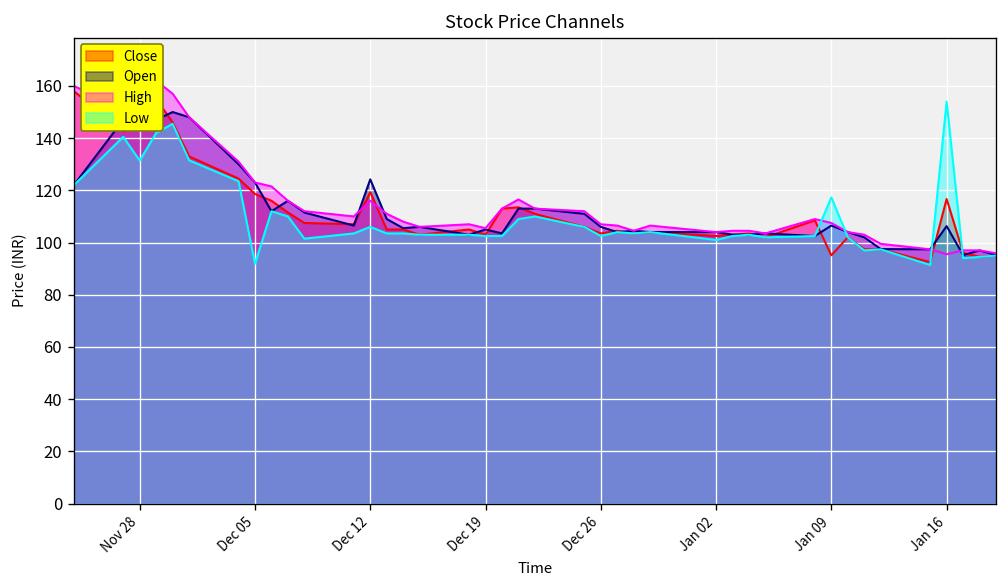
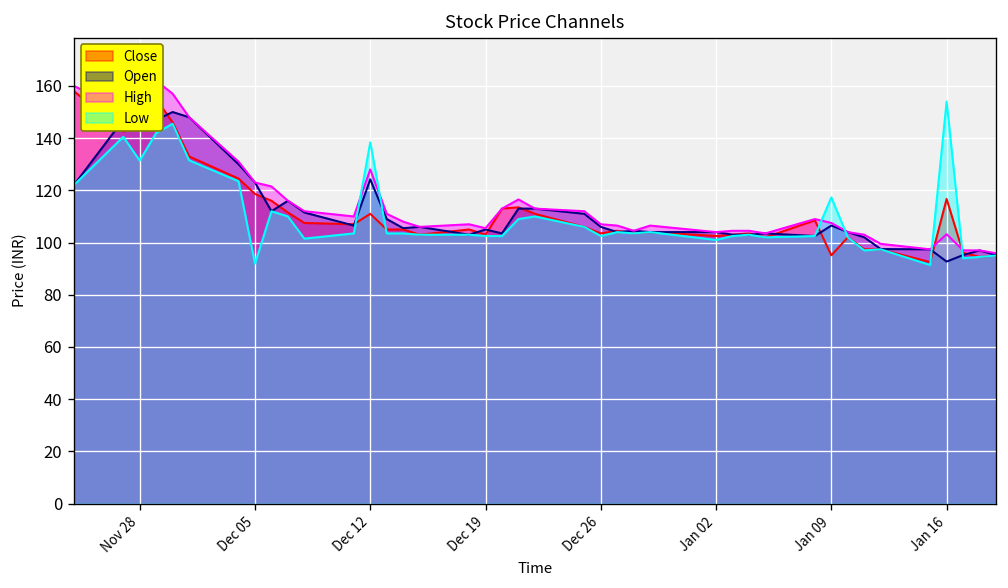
Close, Dec 12: 119 -> 111
High, Dec 12: 116 -> 128
Low, Dec 12: 106 -> 138
Open, Jan 16: 106 -> 93
High, Jan 16: 96 -> 103
